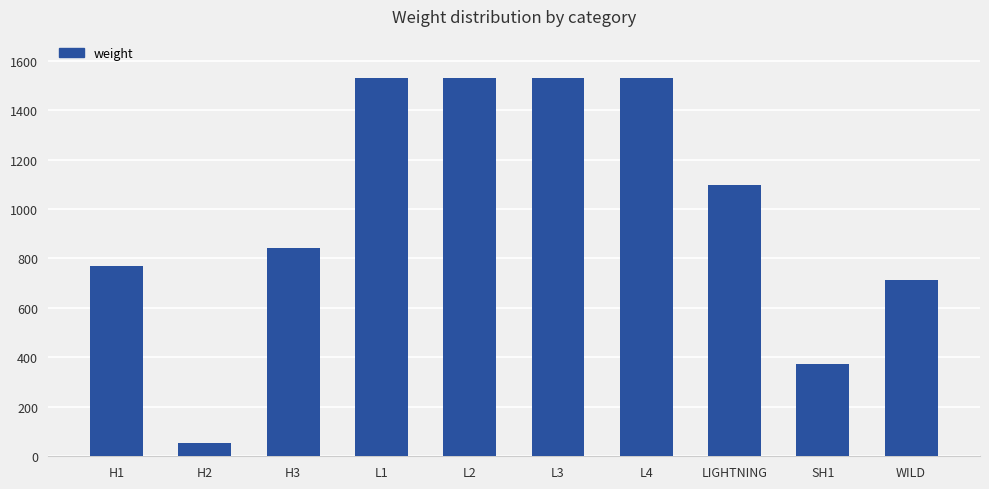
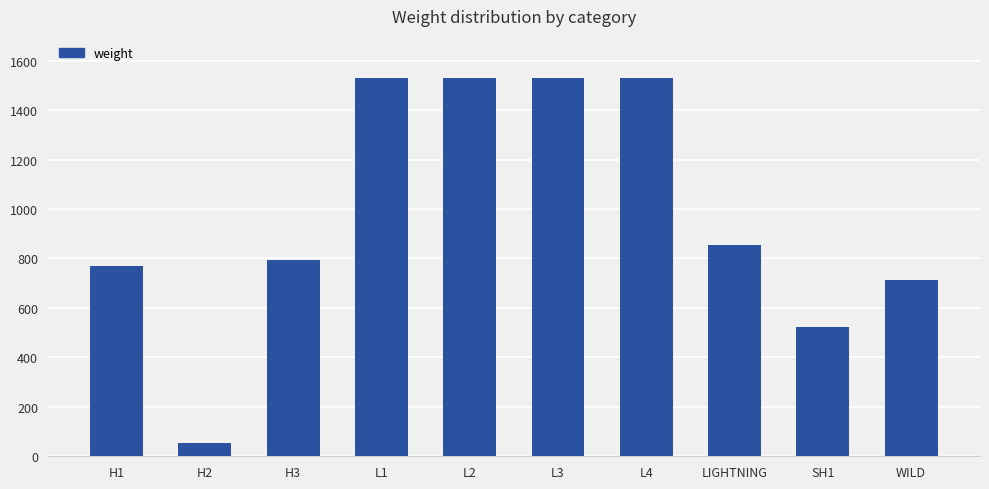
H3: 840 -> 790
LIGHTNING: 1100 -> 860
SH1: 370 -> 520
